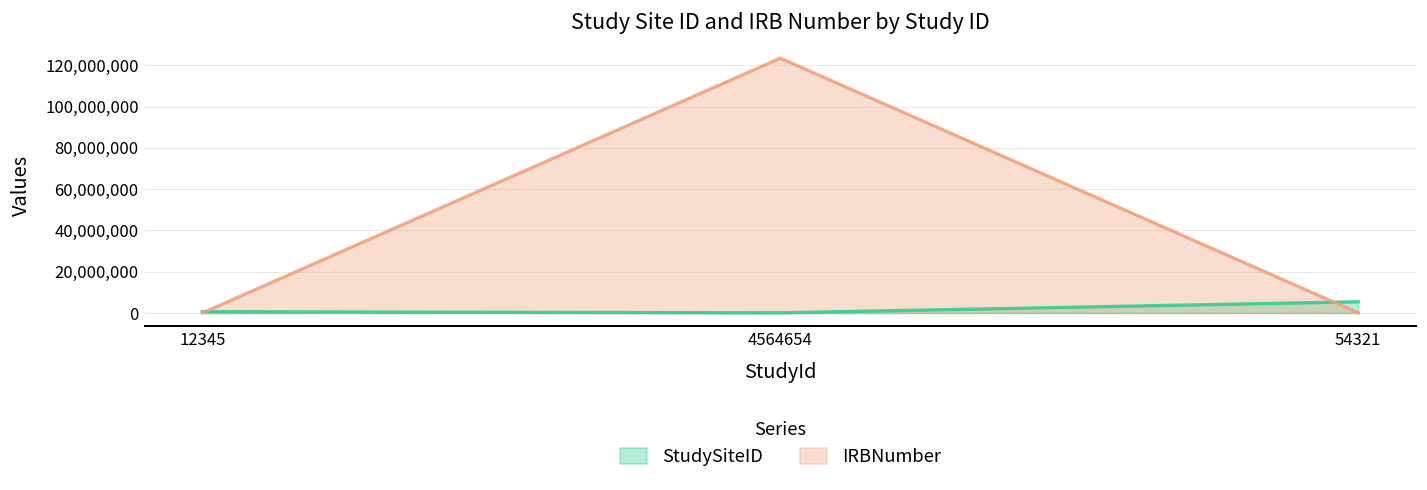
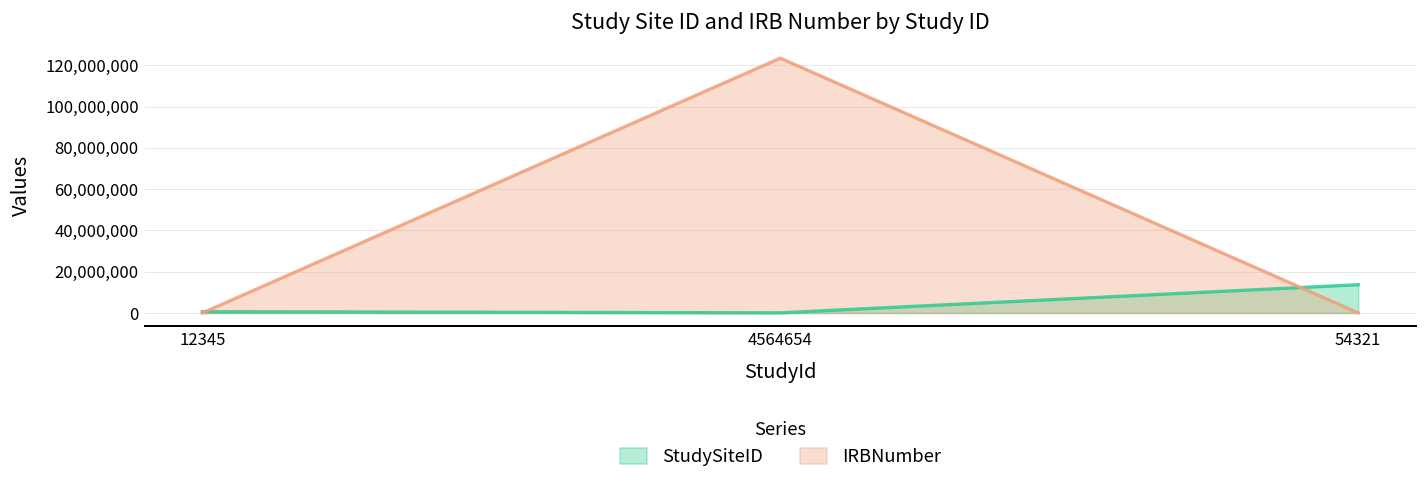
StudySiteID, 54321: 5,000,000 -> 14,000,000
